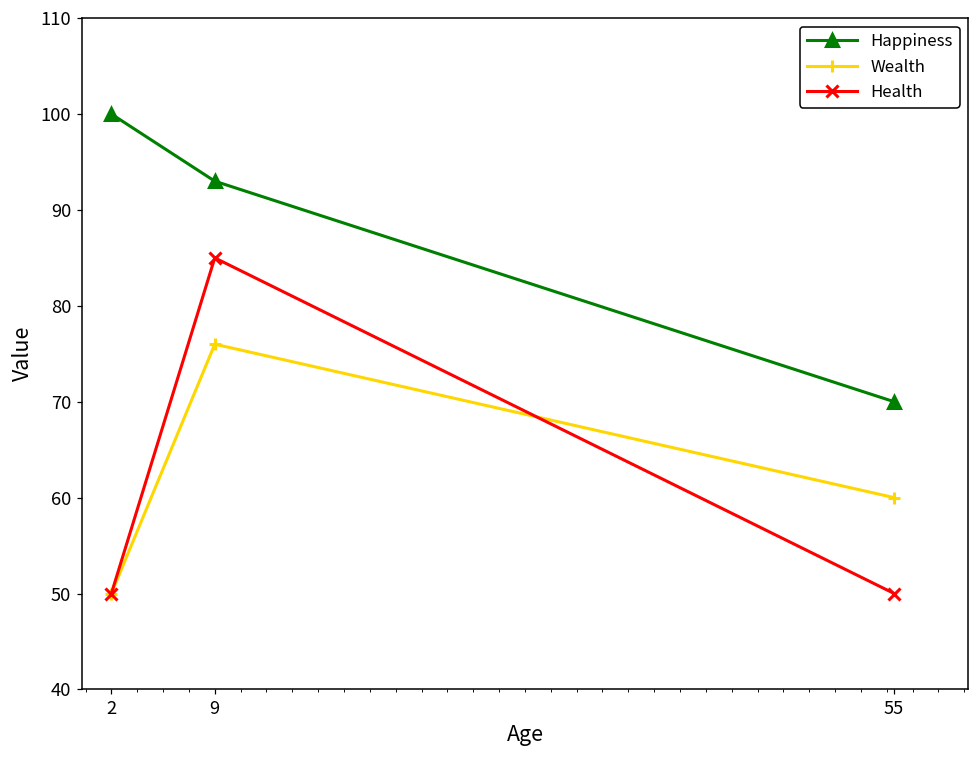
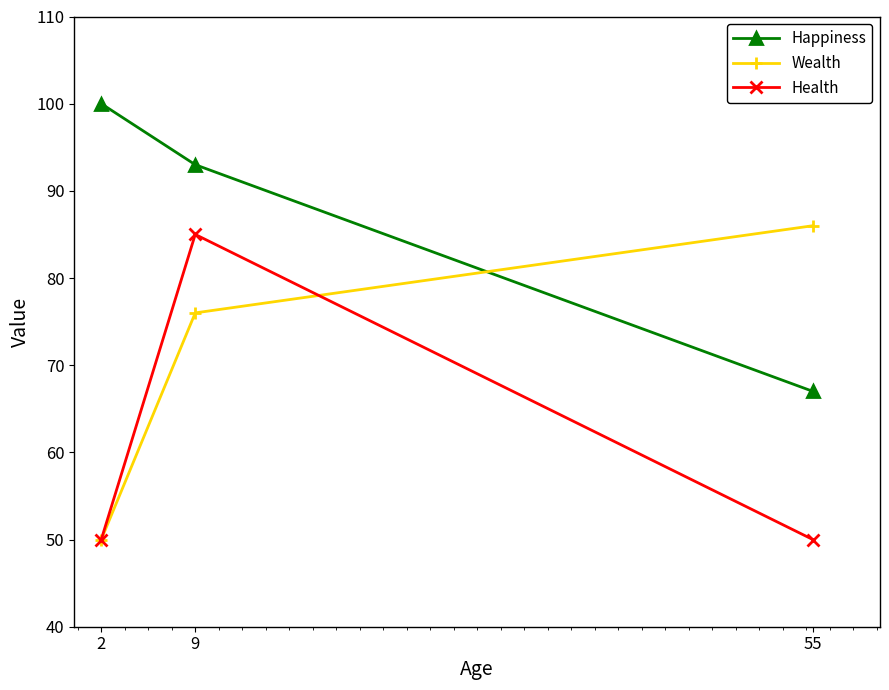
Happiness, 55: 70 -> 67
Wealth, 55: 60 -> 86
